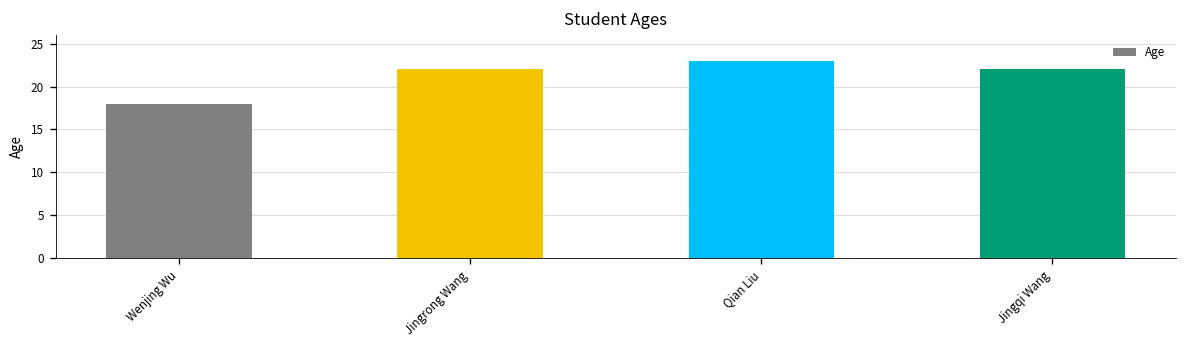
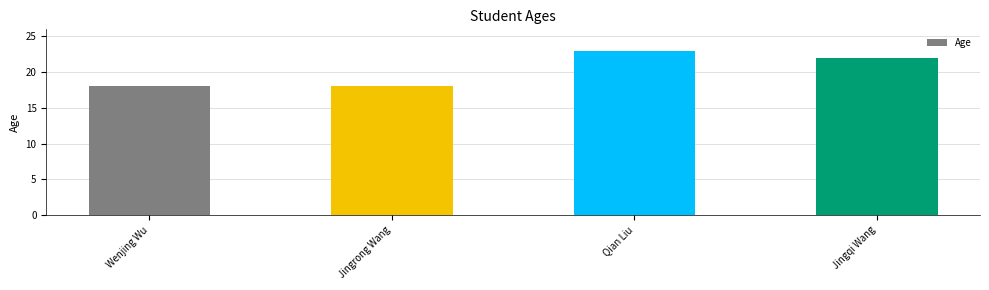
Jingrong Wang: 22 -> 18
